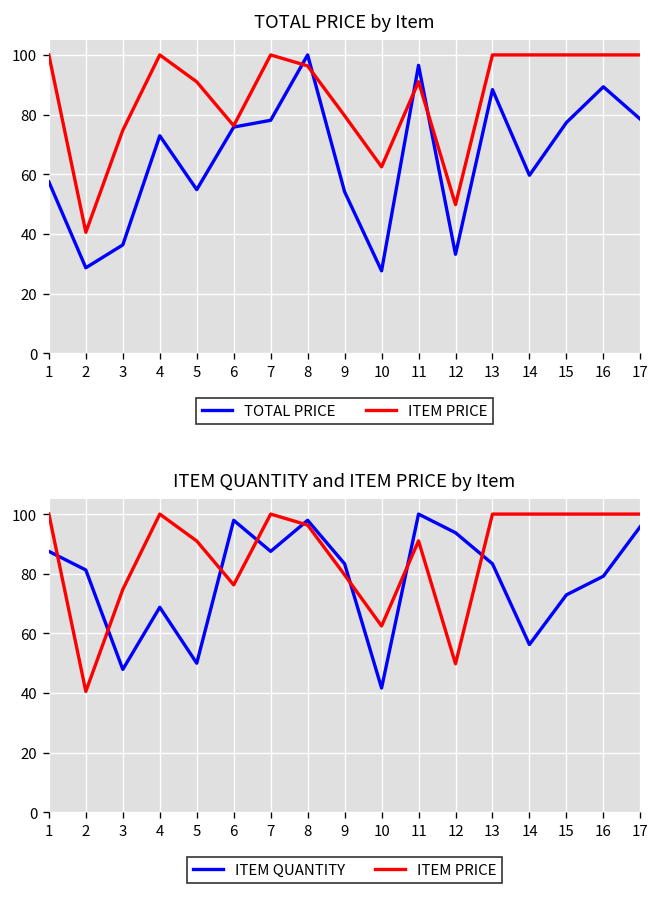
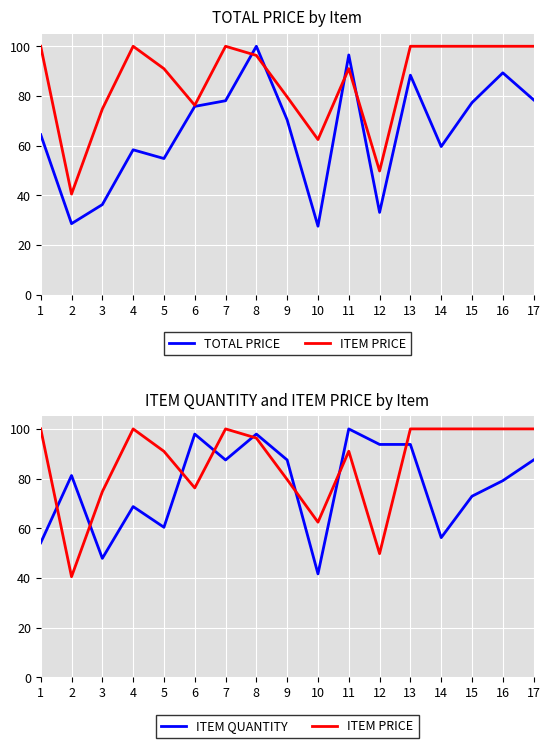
TOTAL PRICE by Item, TOTAL PRICE, 1: 57 -> 64
TOTAL PRICE by Item, TOTAL PRICE, 4: 73 -> 58
TOTAL PRICE by Item, TOTAL PRICE, 9: 54 -> 70
ITEM QUANTITY and ITEM PRICE by Item, ITEM QUANTITY, 1: 88 -> 54
ITEM QUANTITY and ITEM PRICE by Item, ITEM QUANTITY, 5: 50 -> 60
ITEM QUANTITY and ITEM PRICE by Item, ITEM QUANTITY, 9: 83 -> 88
ITEM QUANTITY and ITEM PRICE by Item, ITEM QUANTITY, 13: 83 -> 94
ITEM QUANTITY and ITEM PRICE by Item, ITEM QUANTITY, 17: 96 -> 88
